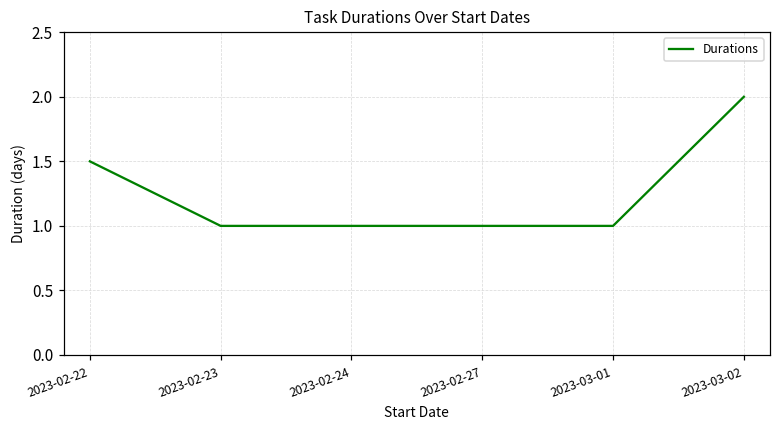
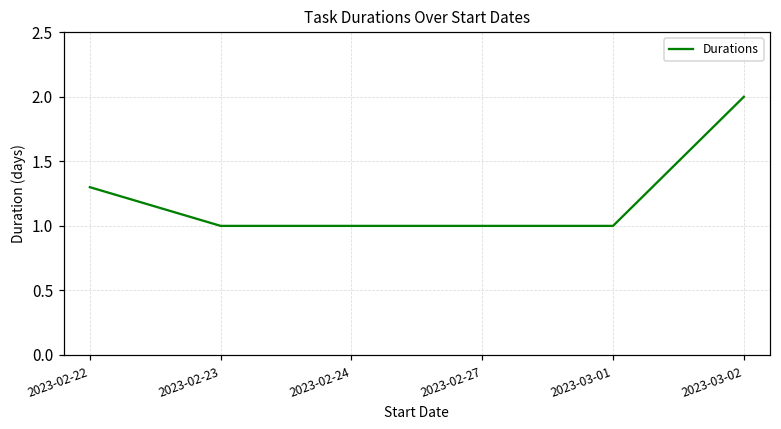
2023-02-22: 1.5 -> 1.3
